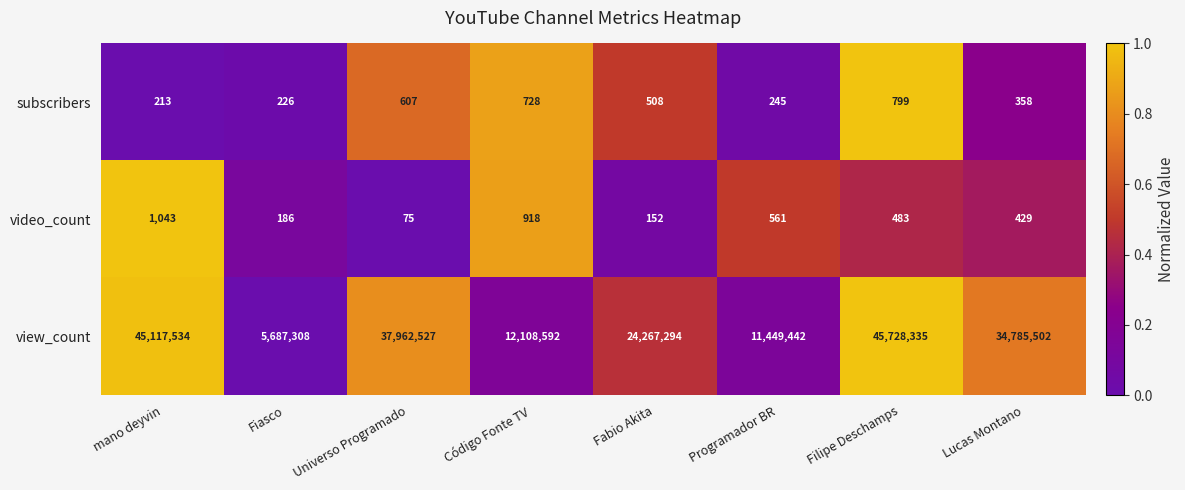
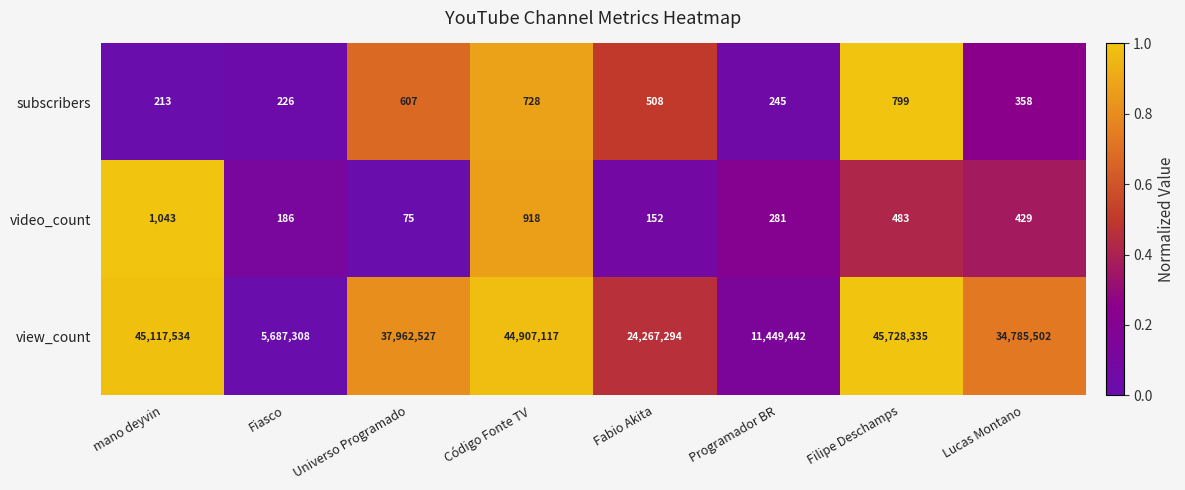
video_count, Programador BR: 561 -> 281
view_count, Código Fonte TV: 12,108,592 -> 44,907,117
